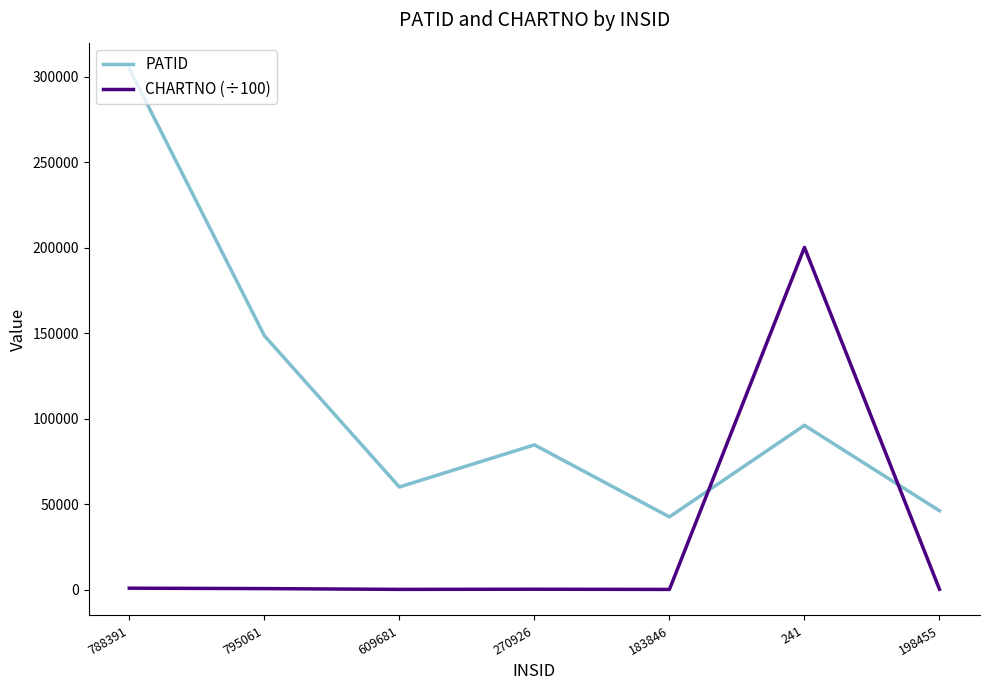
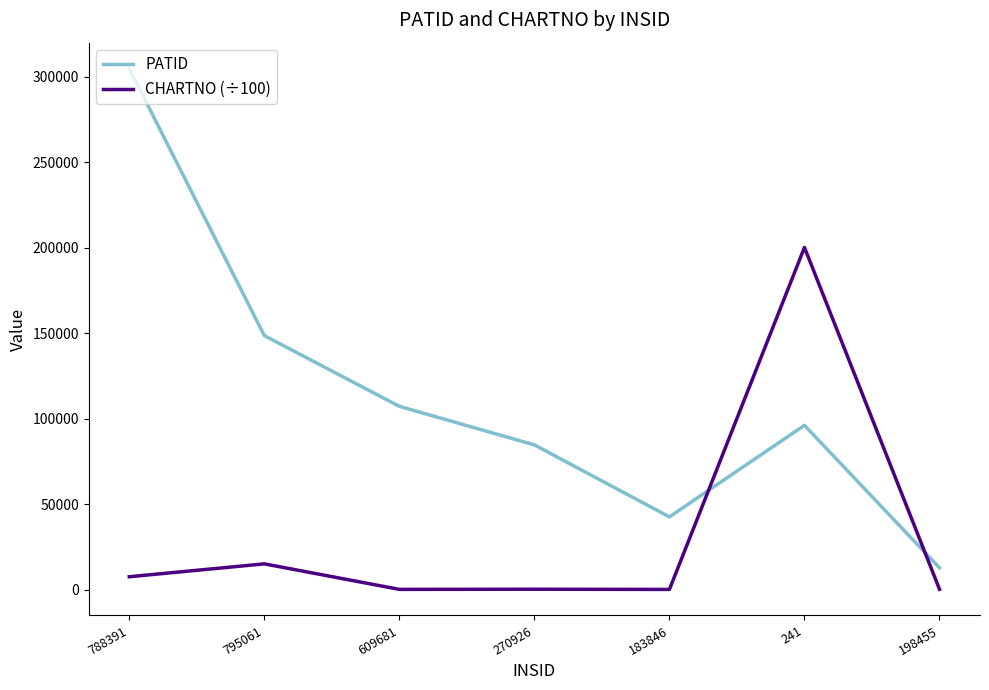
CHARTNO (÷100), 788391: 1000 -> 7000
CHARTNO (÷100), 795061: 1000 -> 15000
PATID, 609681: 60000 -> 107000
PATID, 198455: 46000 -> 13000
